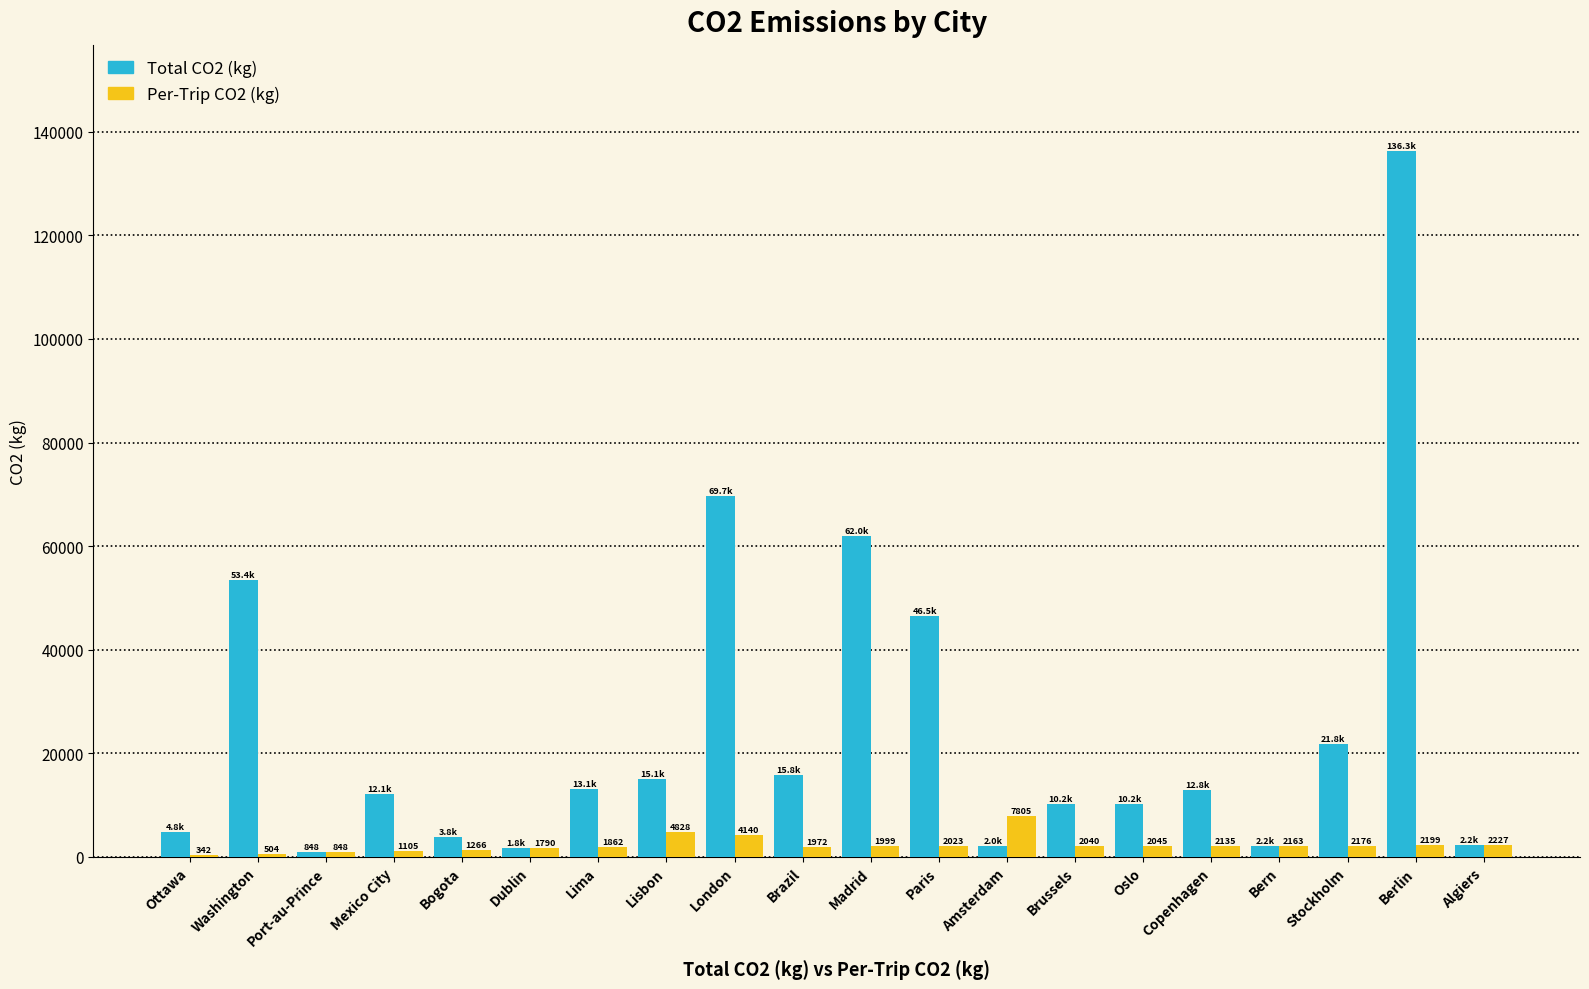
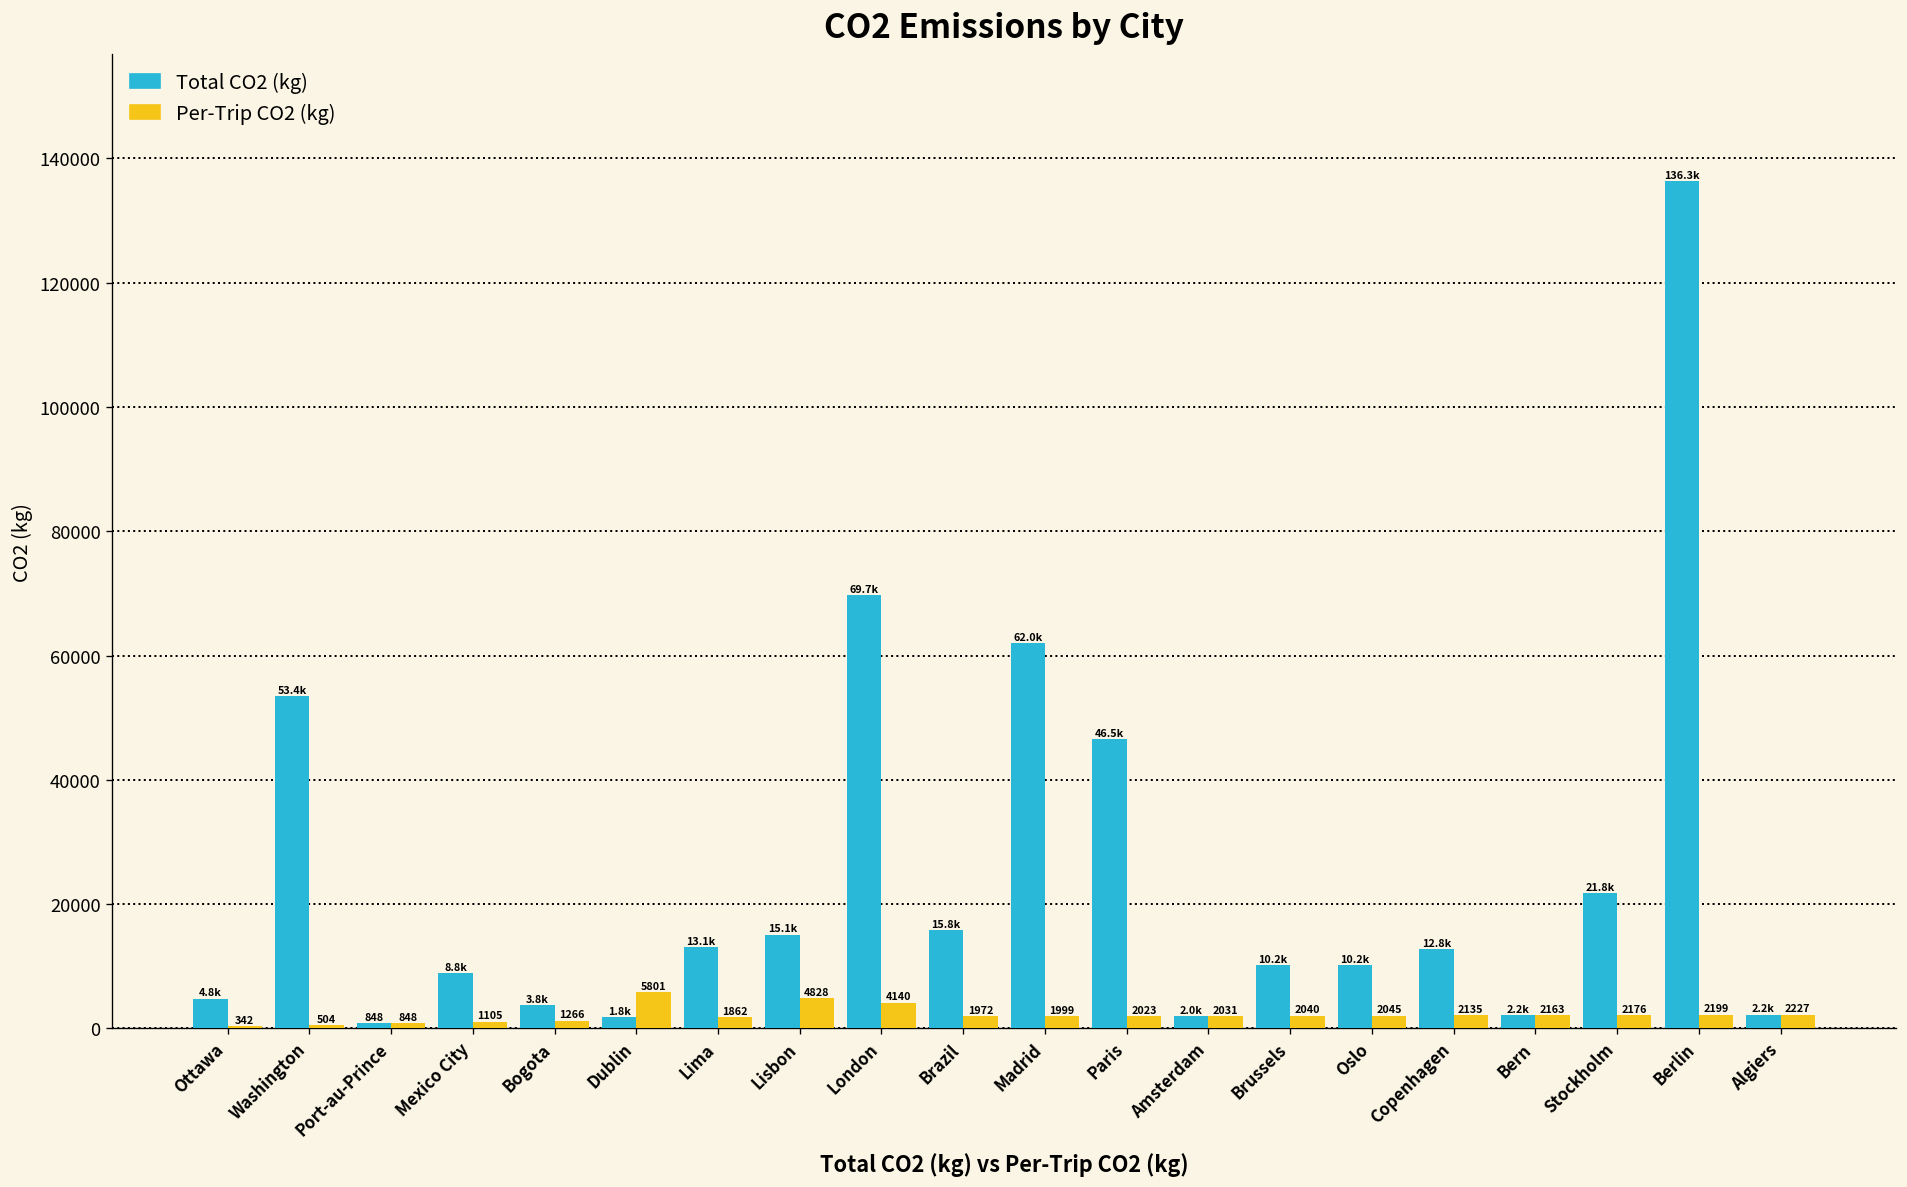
Total CO2 (kg), Mexico City: 12.1k -> 8.8k
Per-Trip CO2 (kg), Dublin: 1790 -> 5801
Per-Trip CO2 (kg), Amsterdam: 7805 -> 2031
